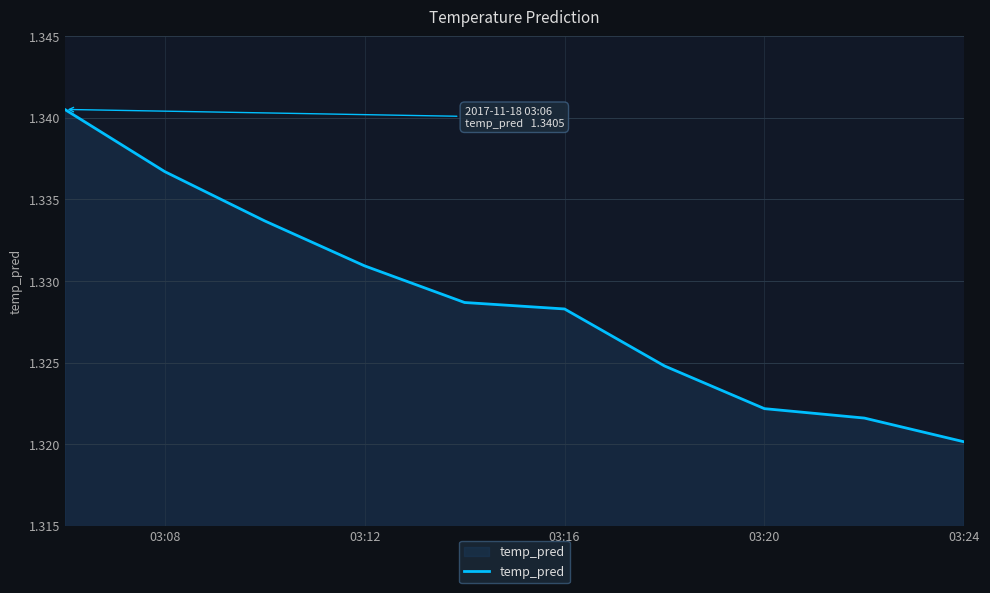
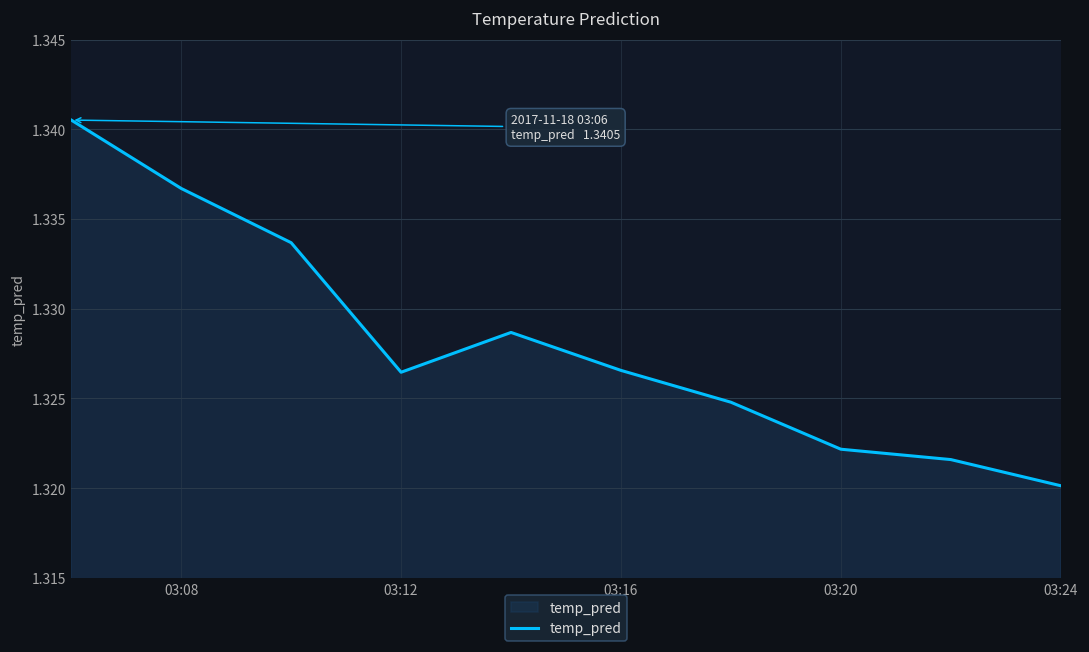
03:12: 1.3309 -> 1.3265
03:16: 1.3283 -> 1.3266
